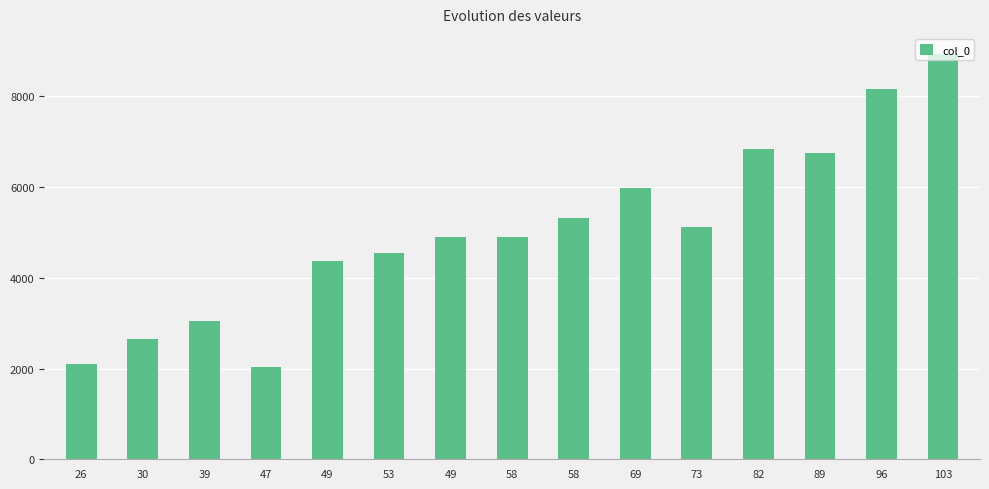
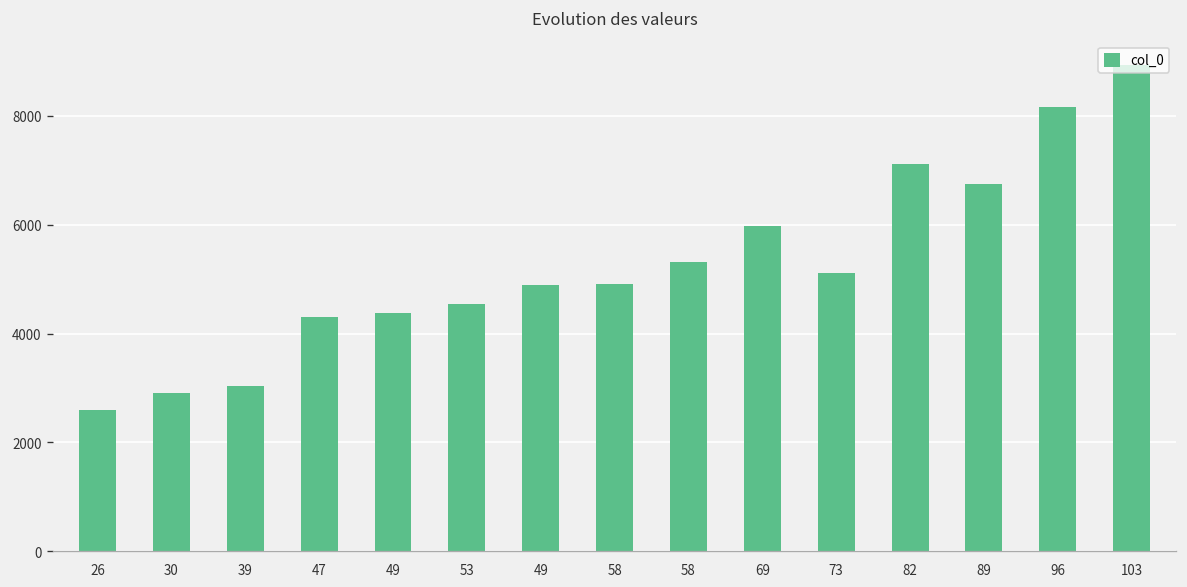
26: 2100 -> 2600
30: 2600 -> 2900
47: 2000 -> 4300
82: 6800 -> 7100
